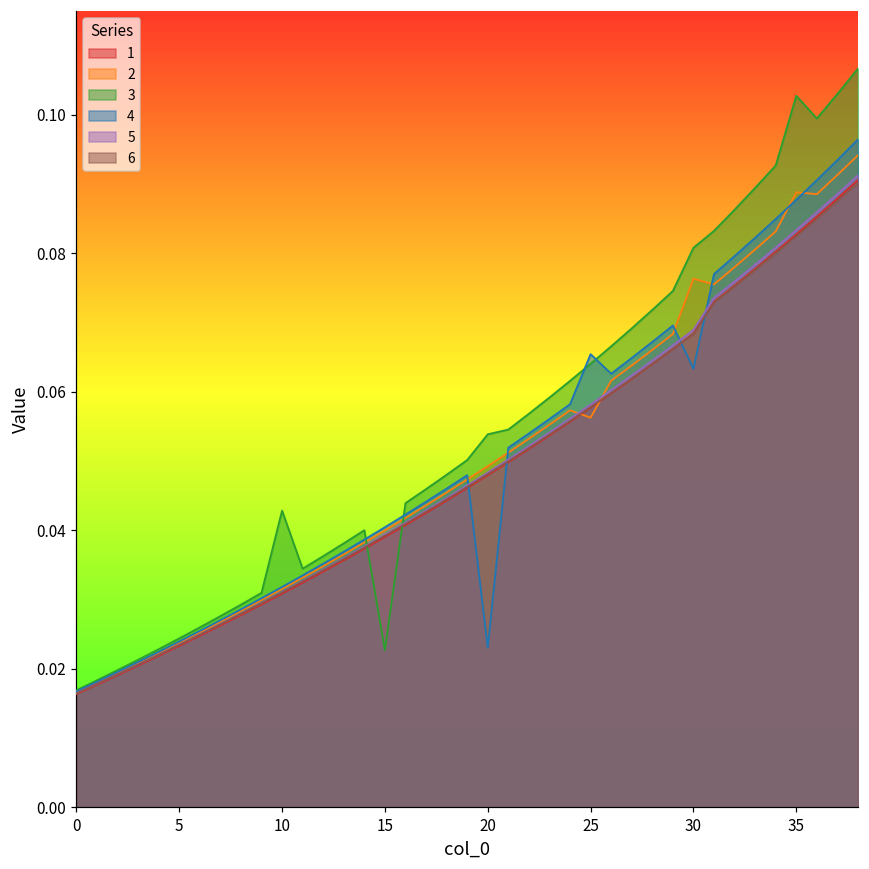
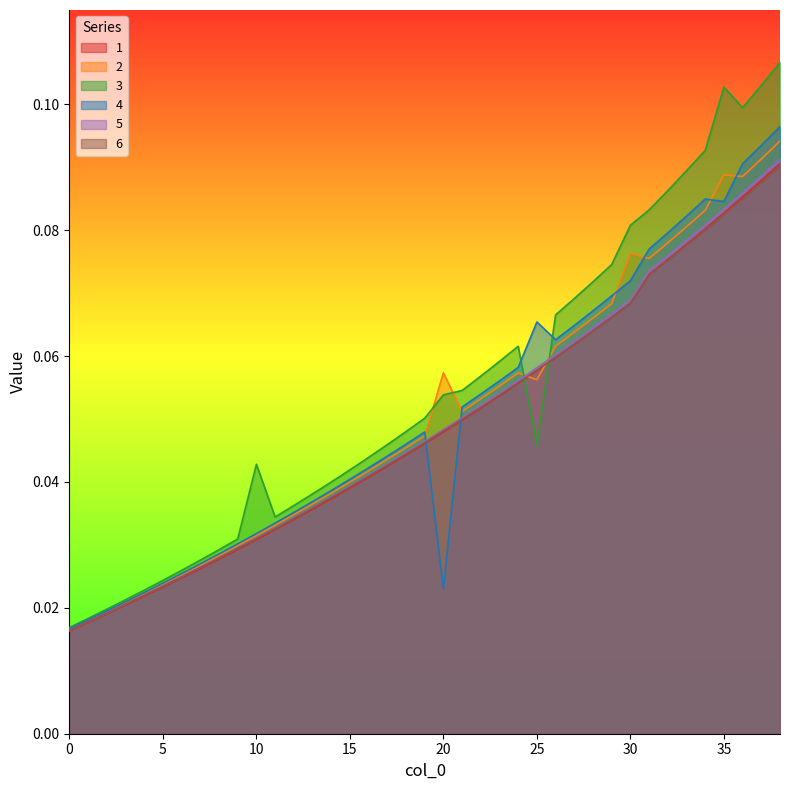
3, 15: 0.023 -> 0.042
2, 20: 0.049 -> 0.057
3, 25: 0.064 -> 0.046
4, 30: 0.063 -> 0.072
4, 35: 0.088 -> 0.085
